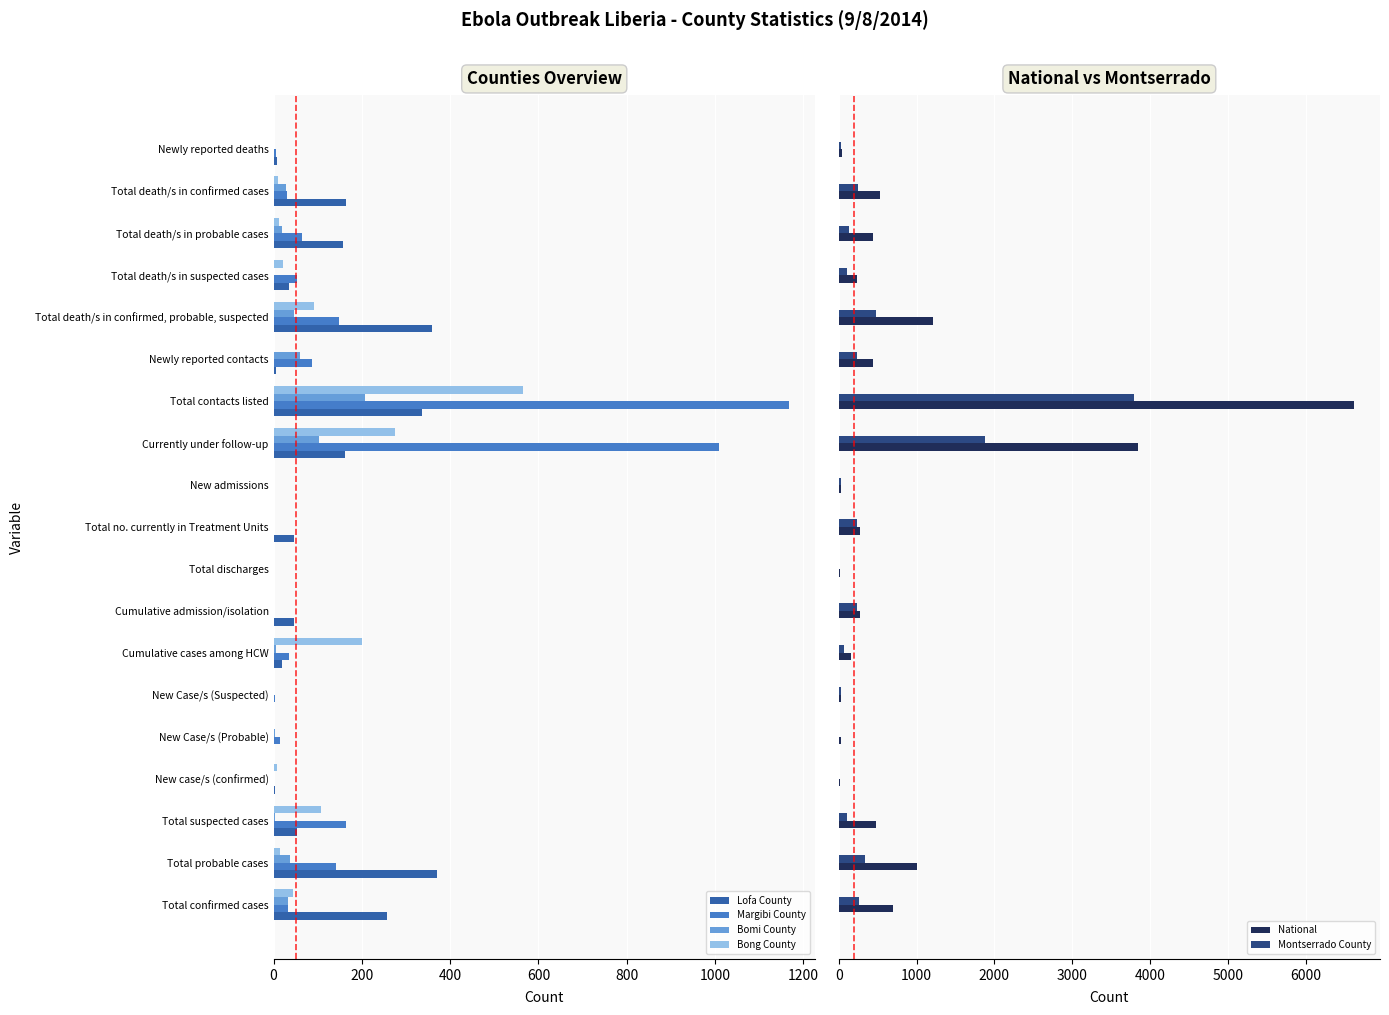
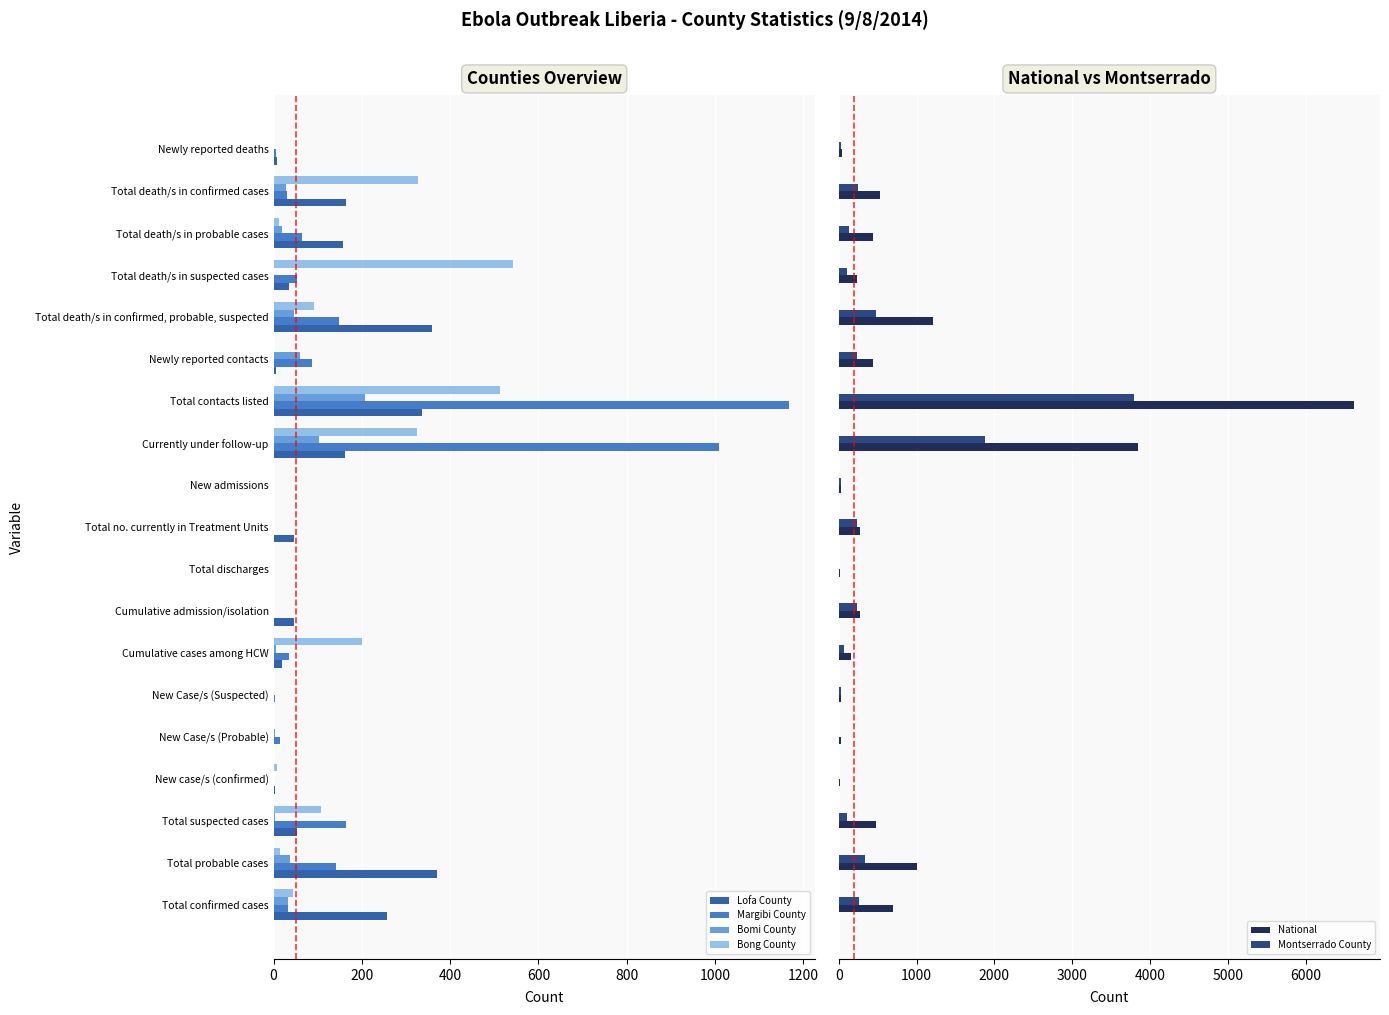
Counties Overview, Bong County, Total death/s in confirmed cases: 10 -> 330
Counties Overview, Bong County, Total death/s in suspected cases: 20 -> 540
Counties Overview, Bong County, Total contacts listed: 560 -> 510
Counties Overview, Bong County, Currently under follow-up: 270 -> 330
